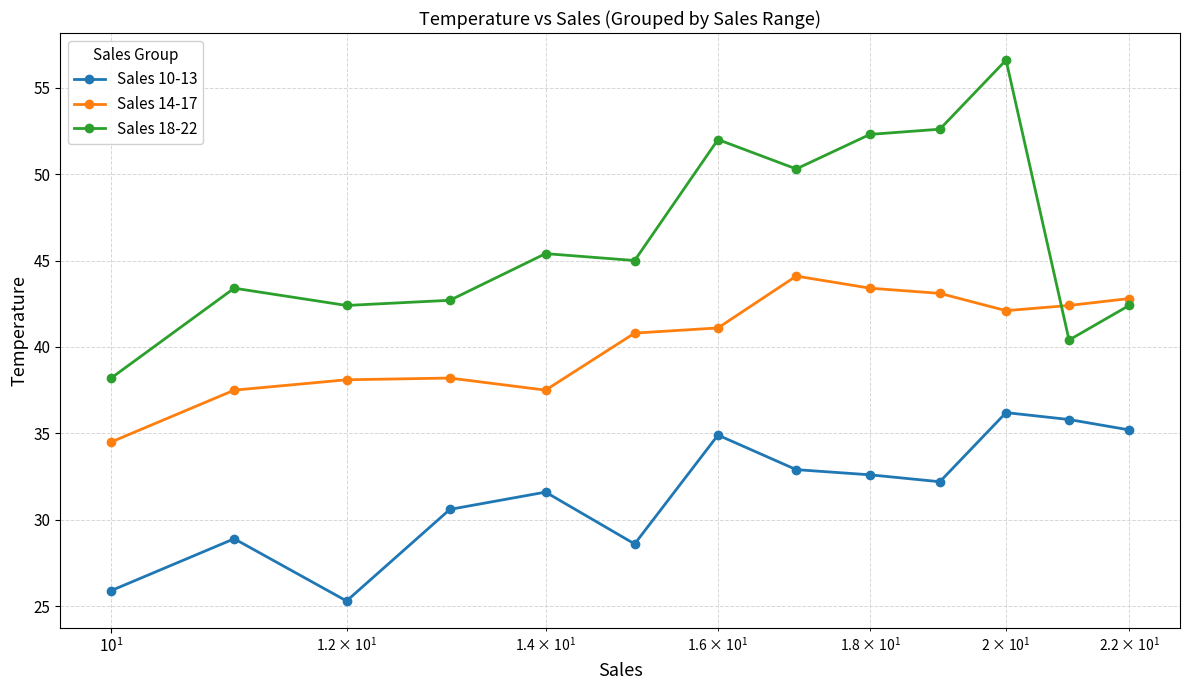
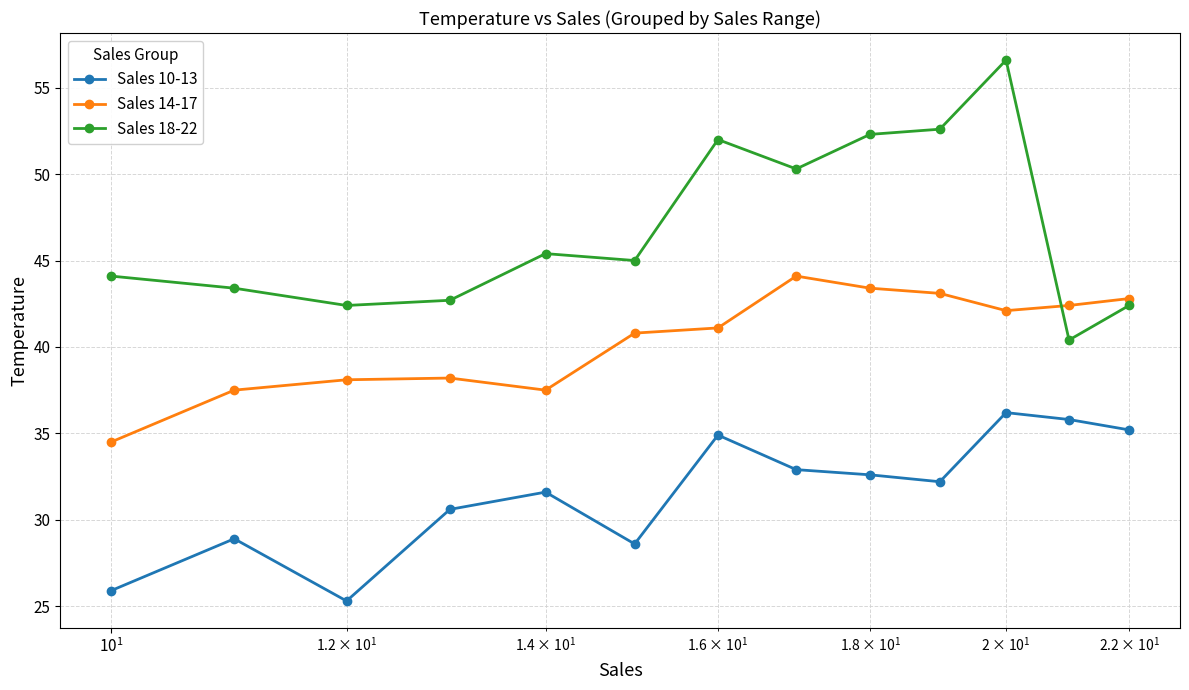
Sales 18-22, 10^1: 38.2 -> 44.1
